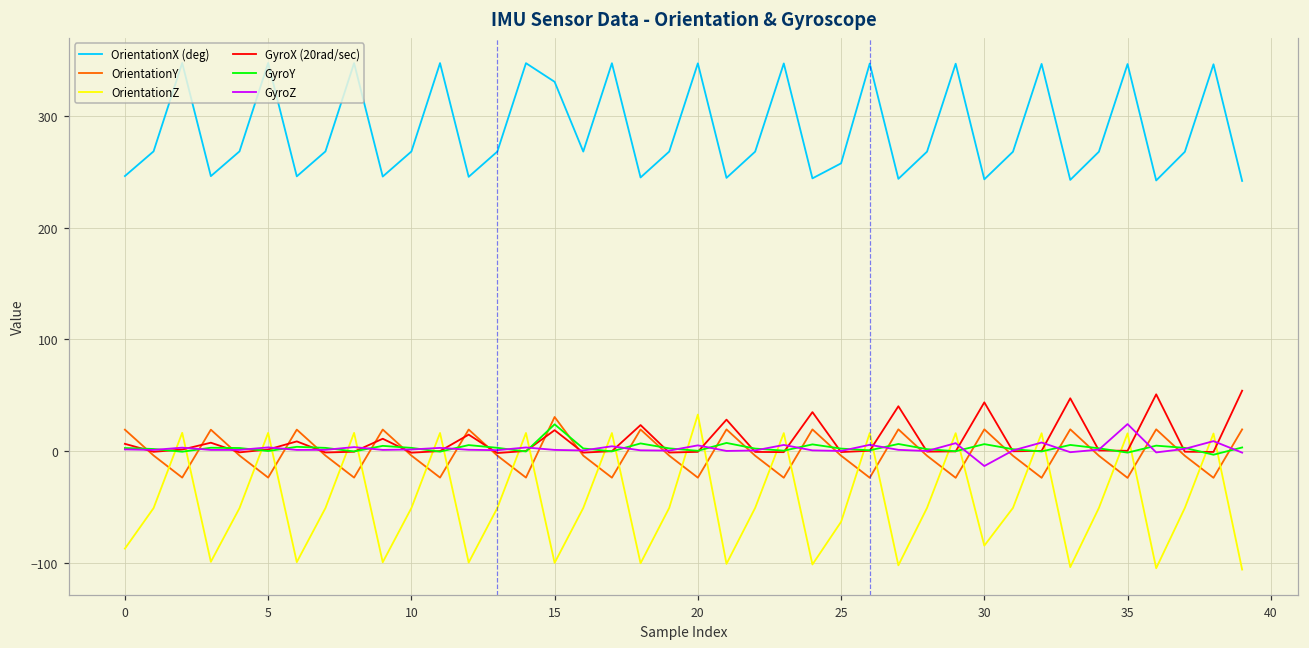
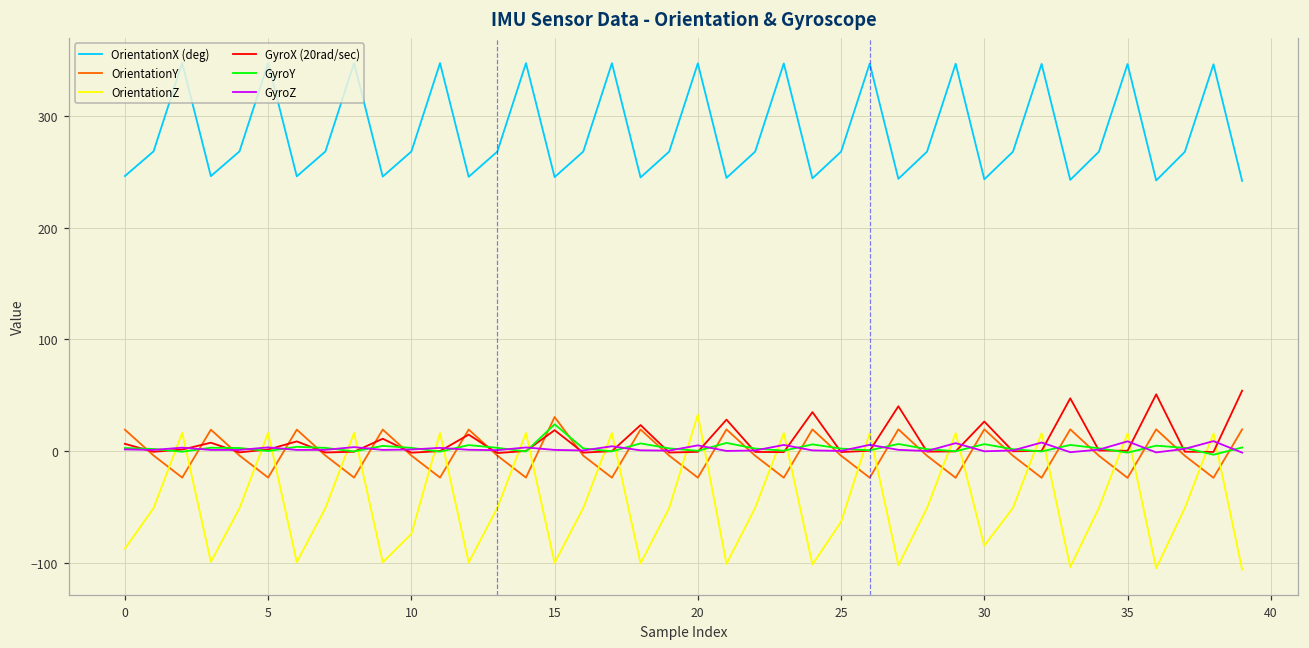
OrientationZ, 10: -51 -> -74
OrientationX (deg), 15: 331 -> 245
OrientationX (deg), 25: 258 -> 268
GyroX (20rad/sec), 30: 44 -> 26
GyroZ, 30: -14 -> 0
GyroZ, 35: 24 -> 9
